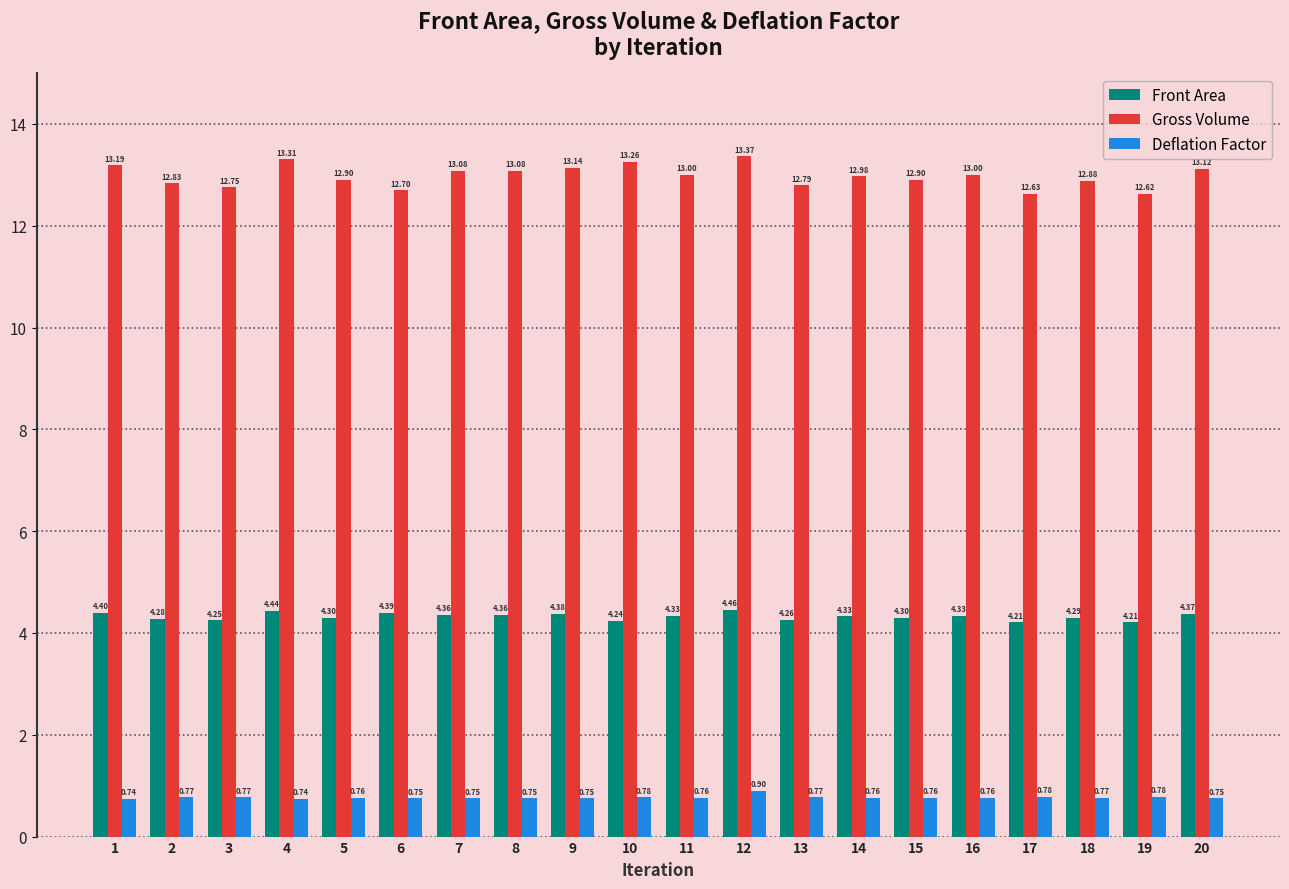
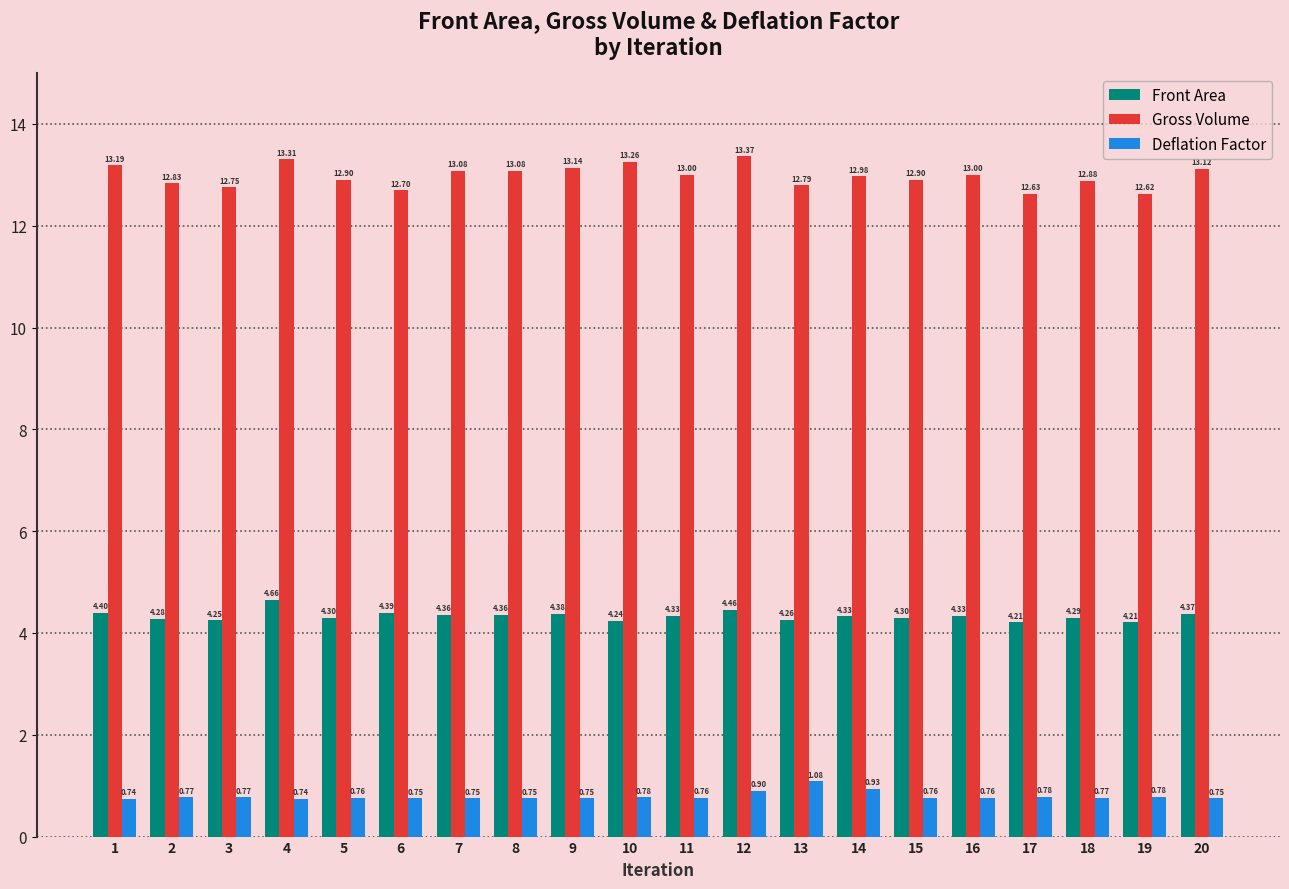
Front Area, 4: 4.44 -> 4.66
Deflation Factor, 13: 0.77 -> 1.08
Deflation Factor, 14: 0.76 -> 0.93
